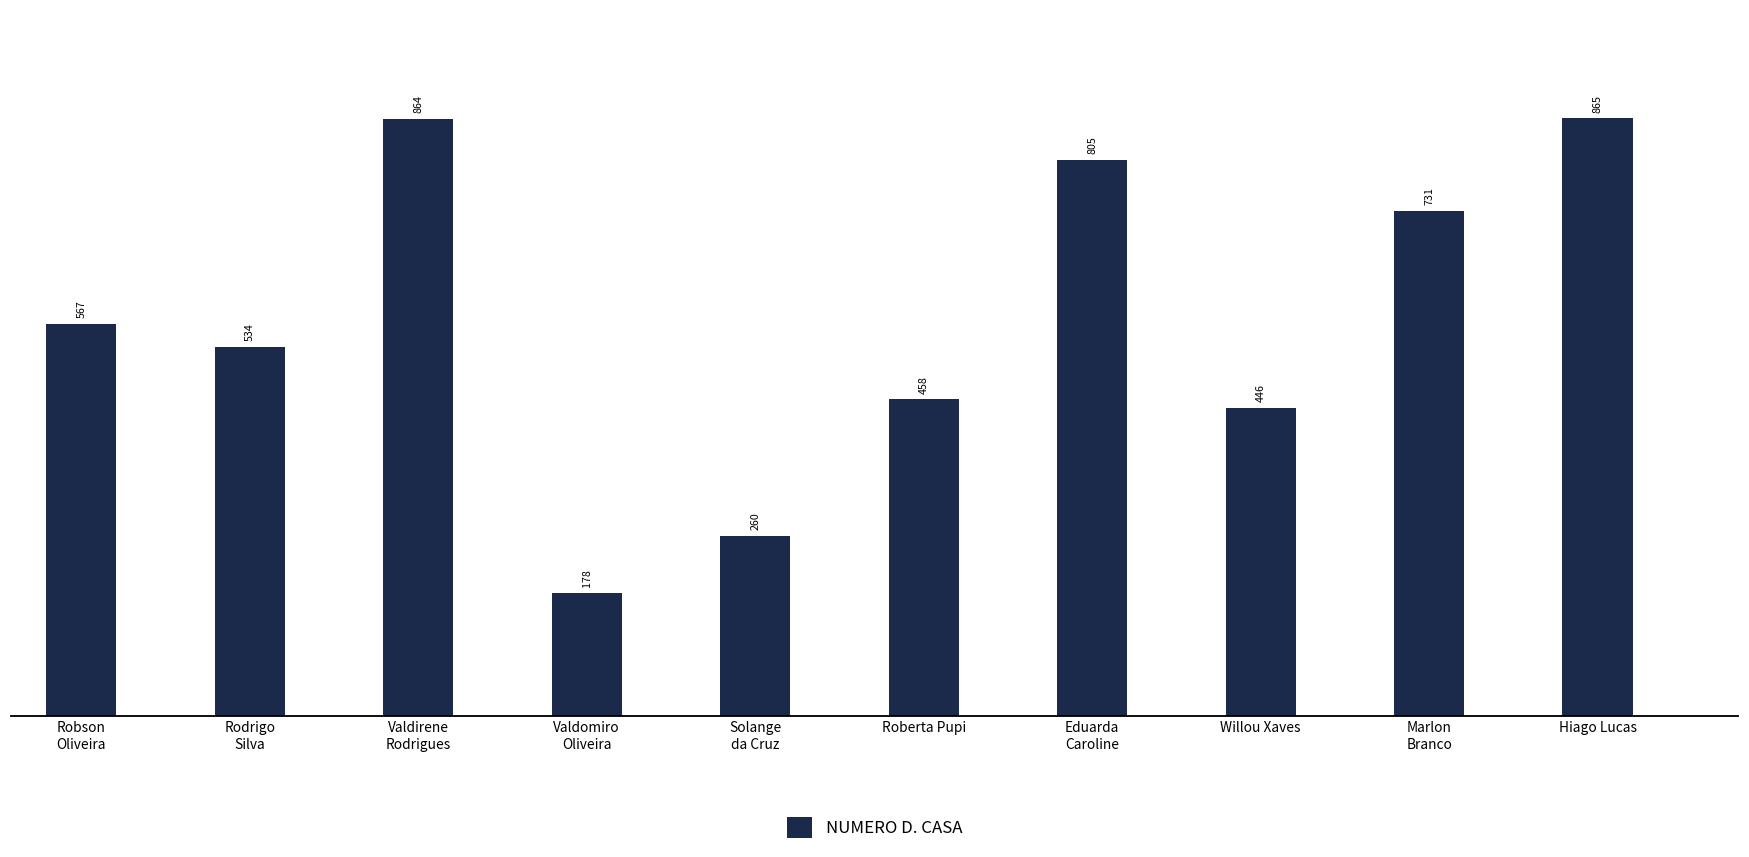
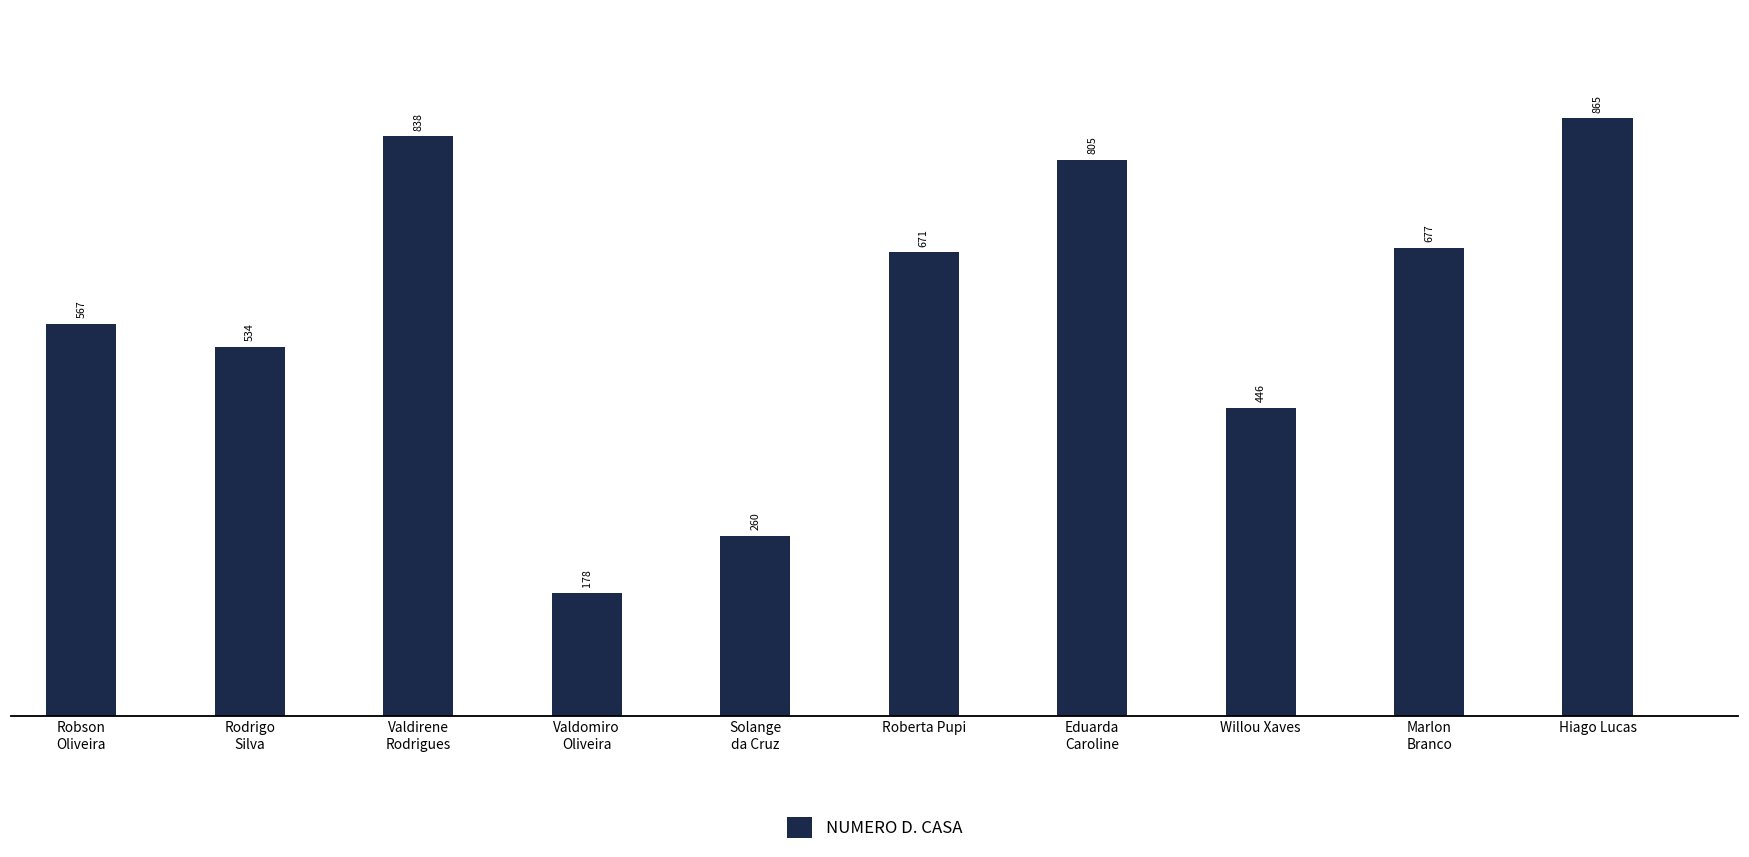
Valdirene Rodrigues: 864 -> 838
Roberta Pupi: 458 -> 671
Marlon Branco: 731 -> 677
